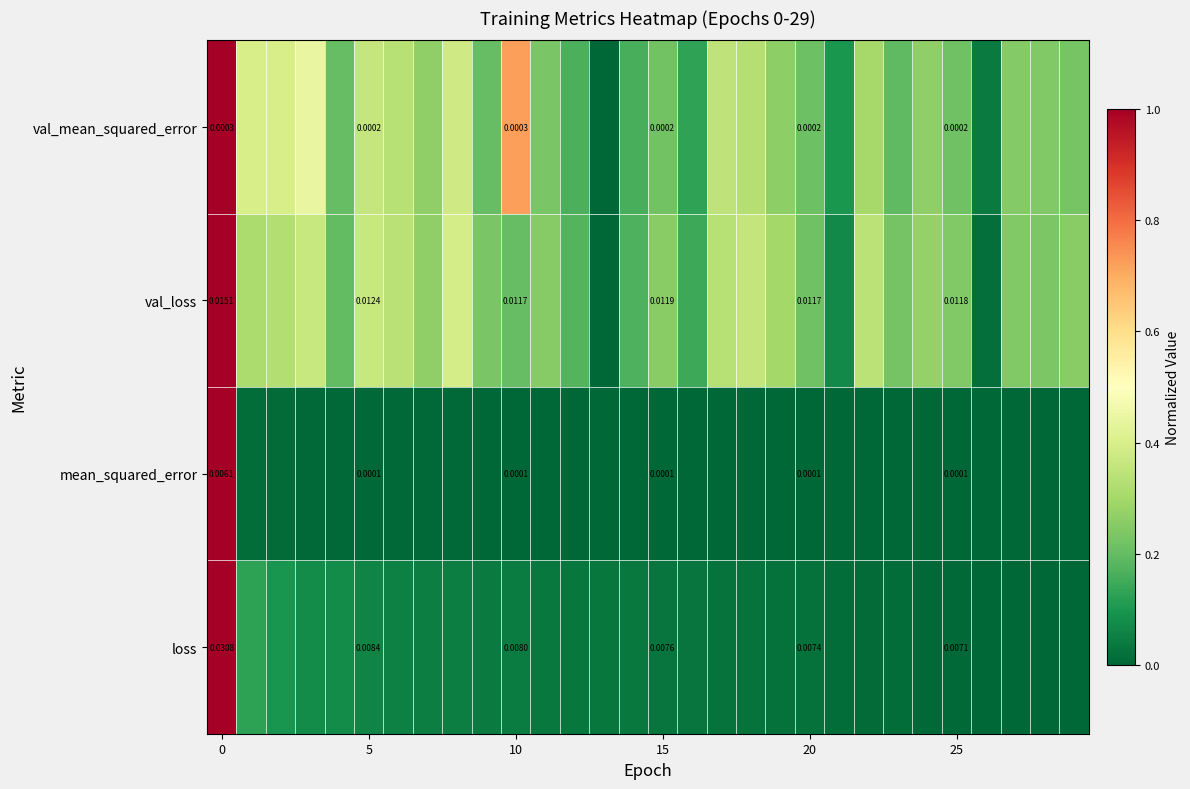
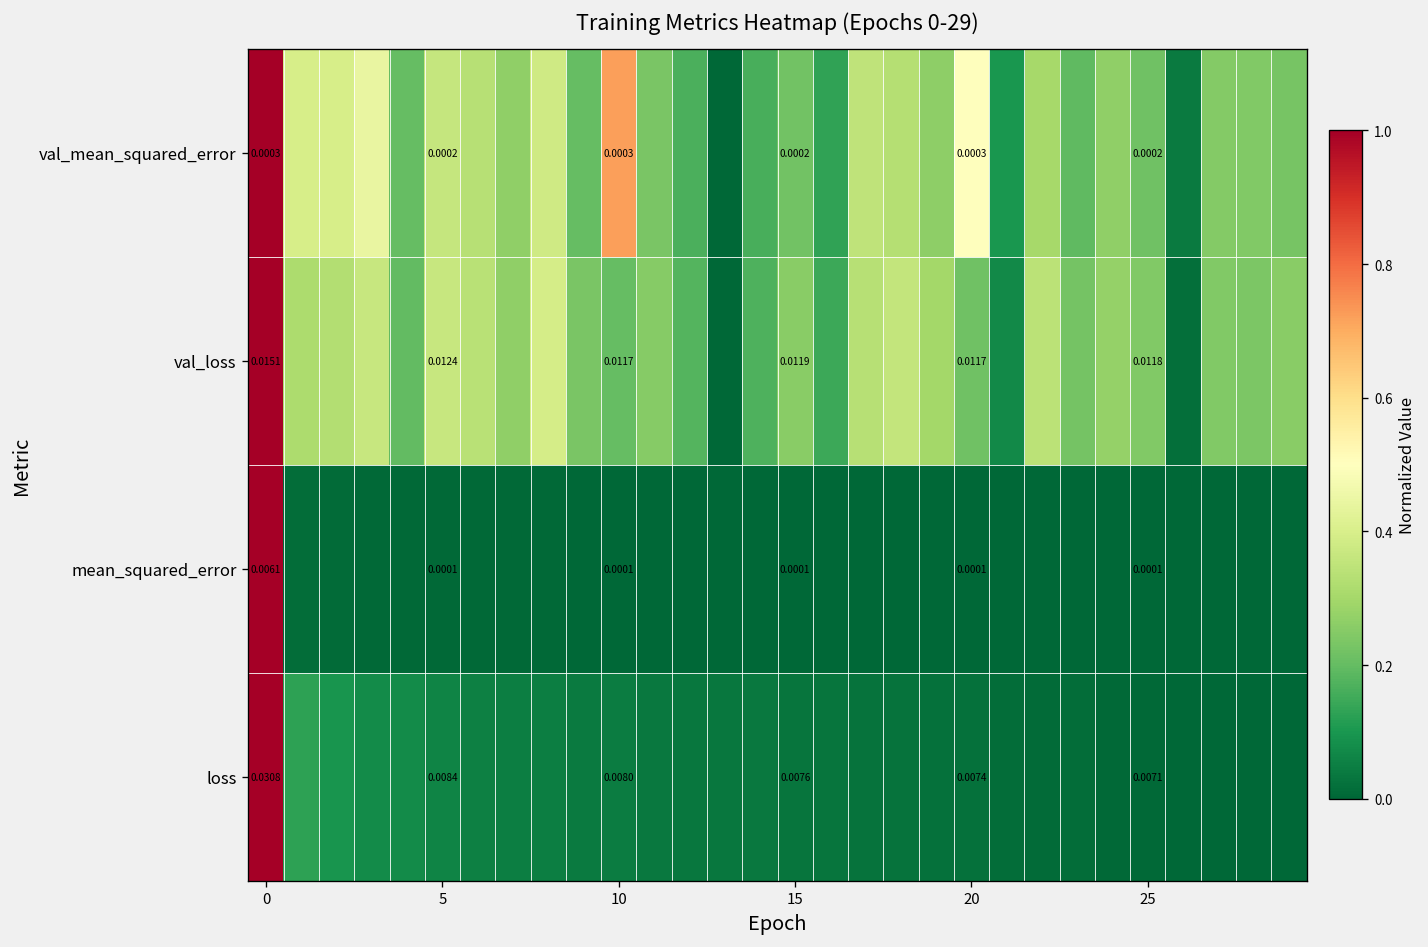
val_mean_squared_error, 20: 0.0002 -> 0.0003
